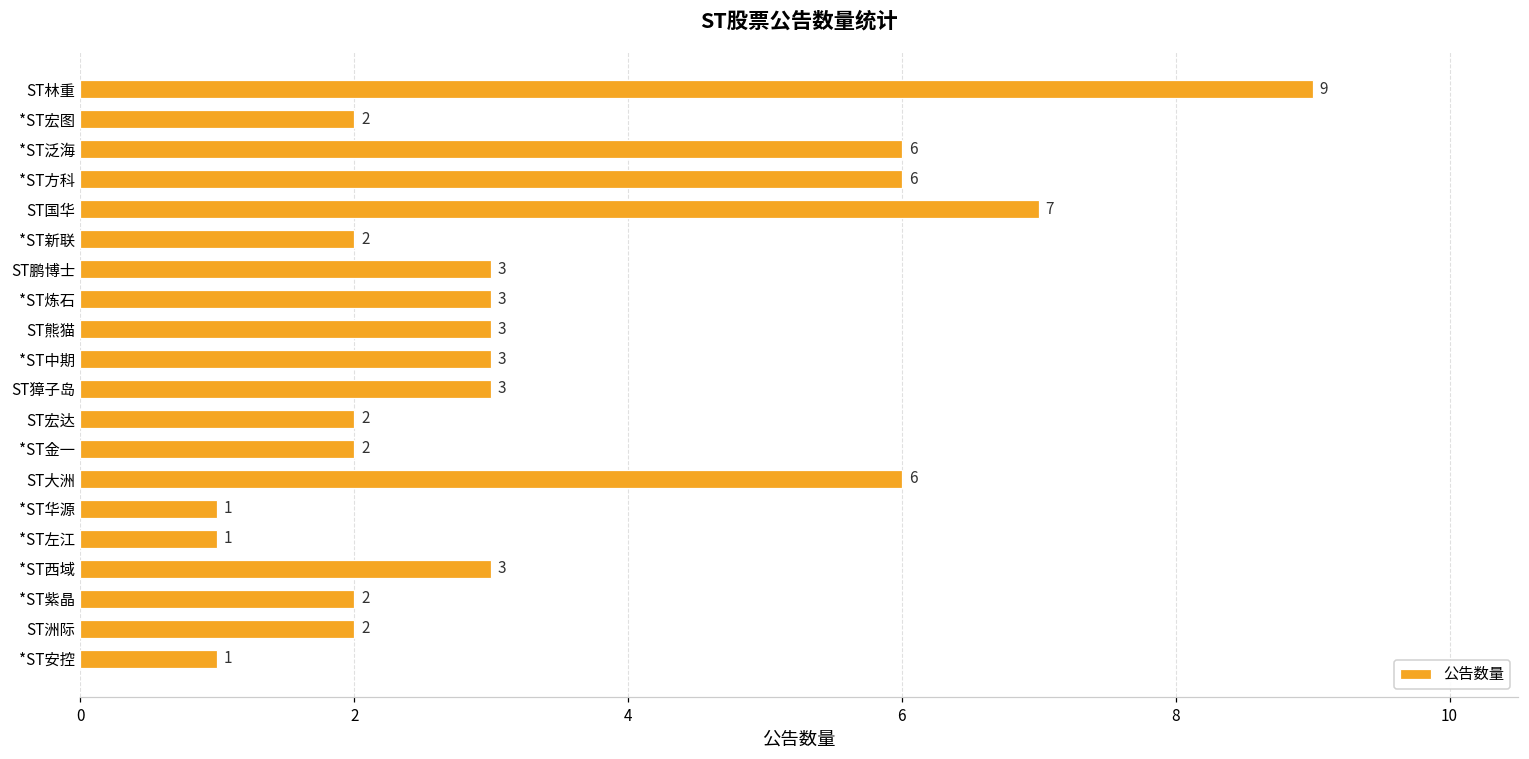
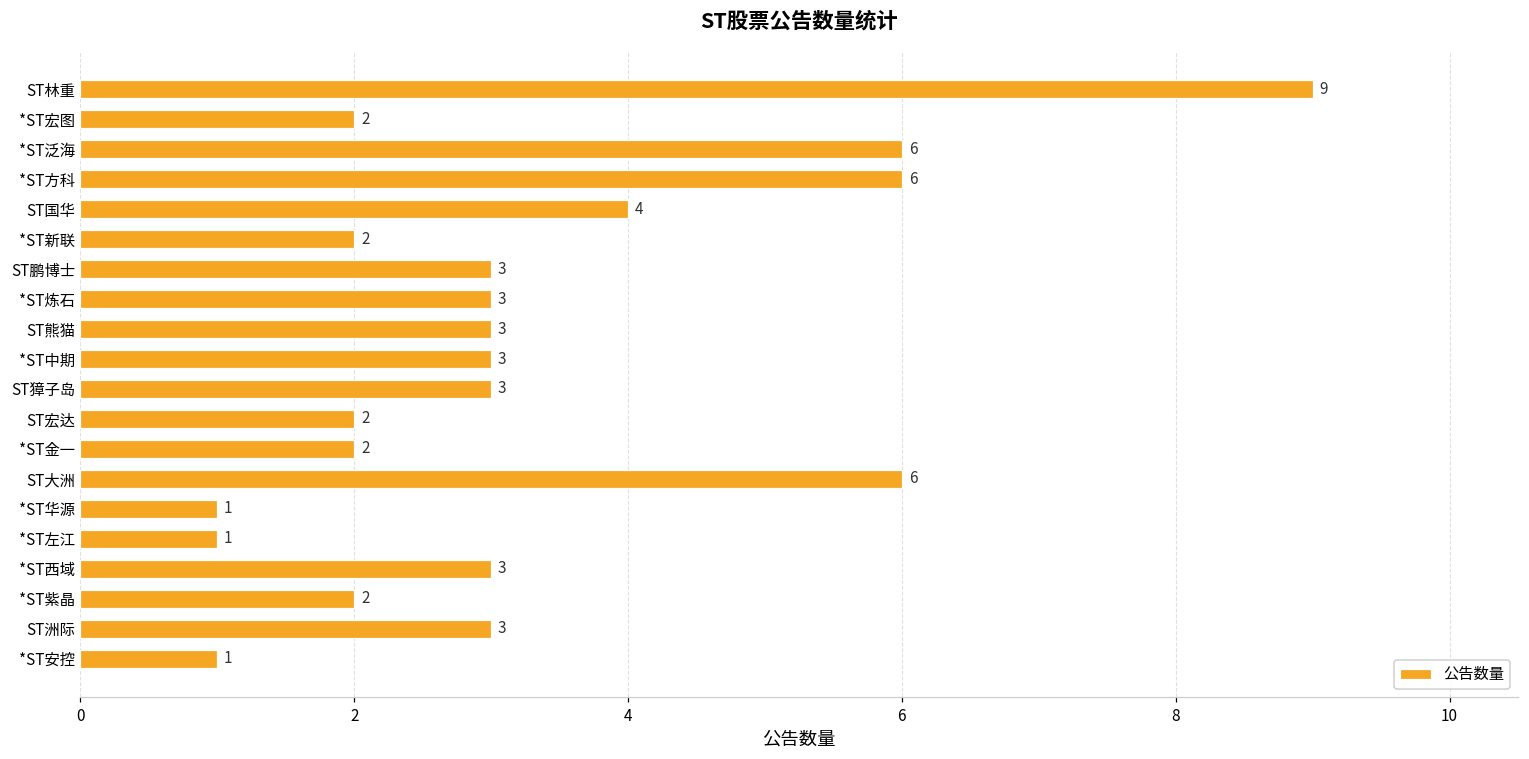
ST国华: 7 -> 4
ST洲际: 2 -> 3
